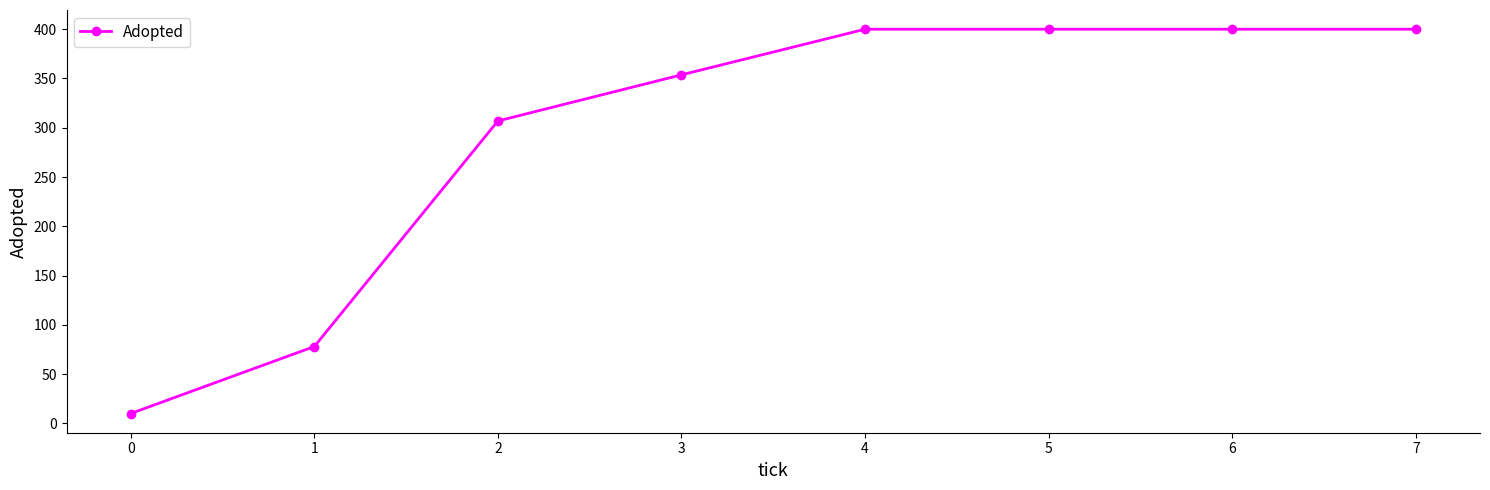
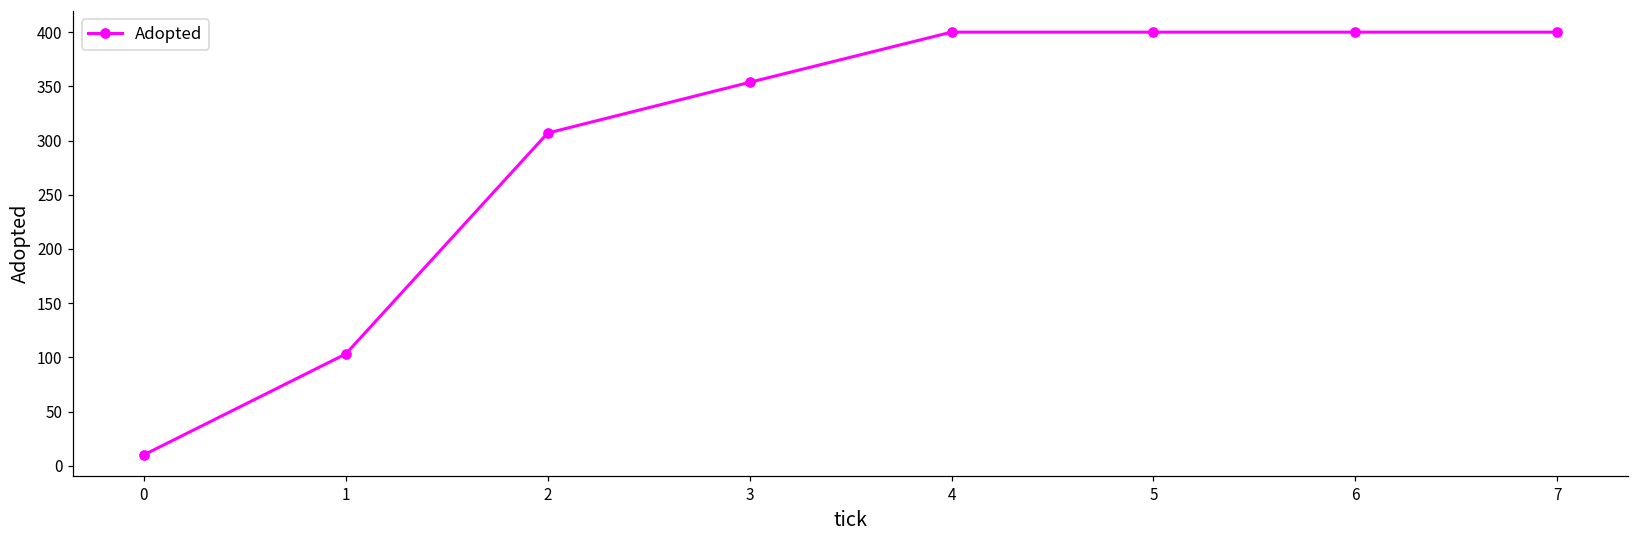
1: 80 -> 100
